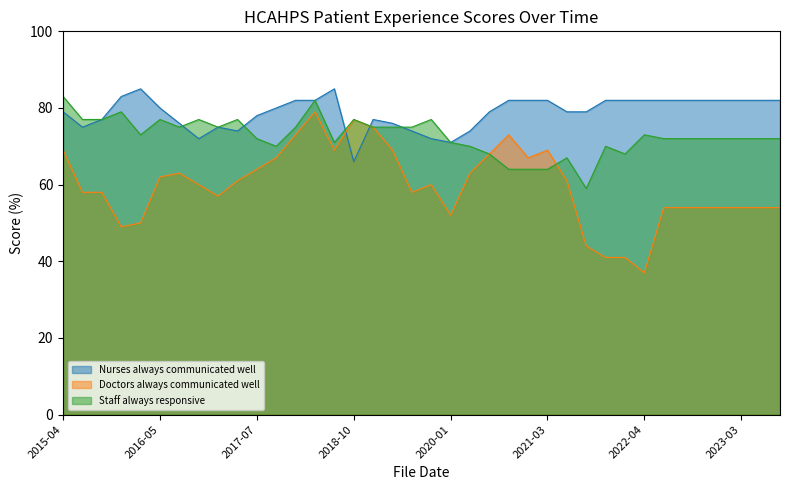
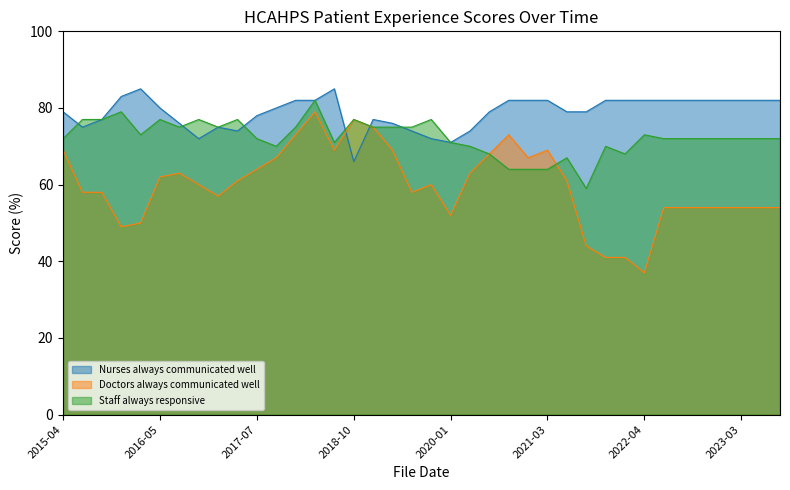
Staff always responsive, 2015-04: 83 -> 72
